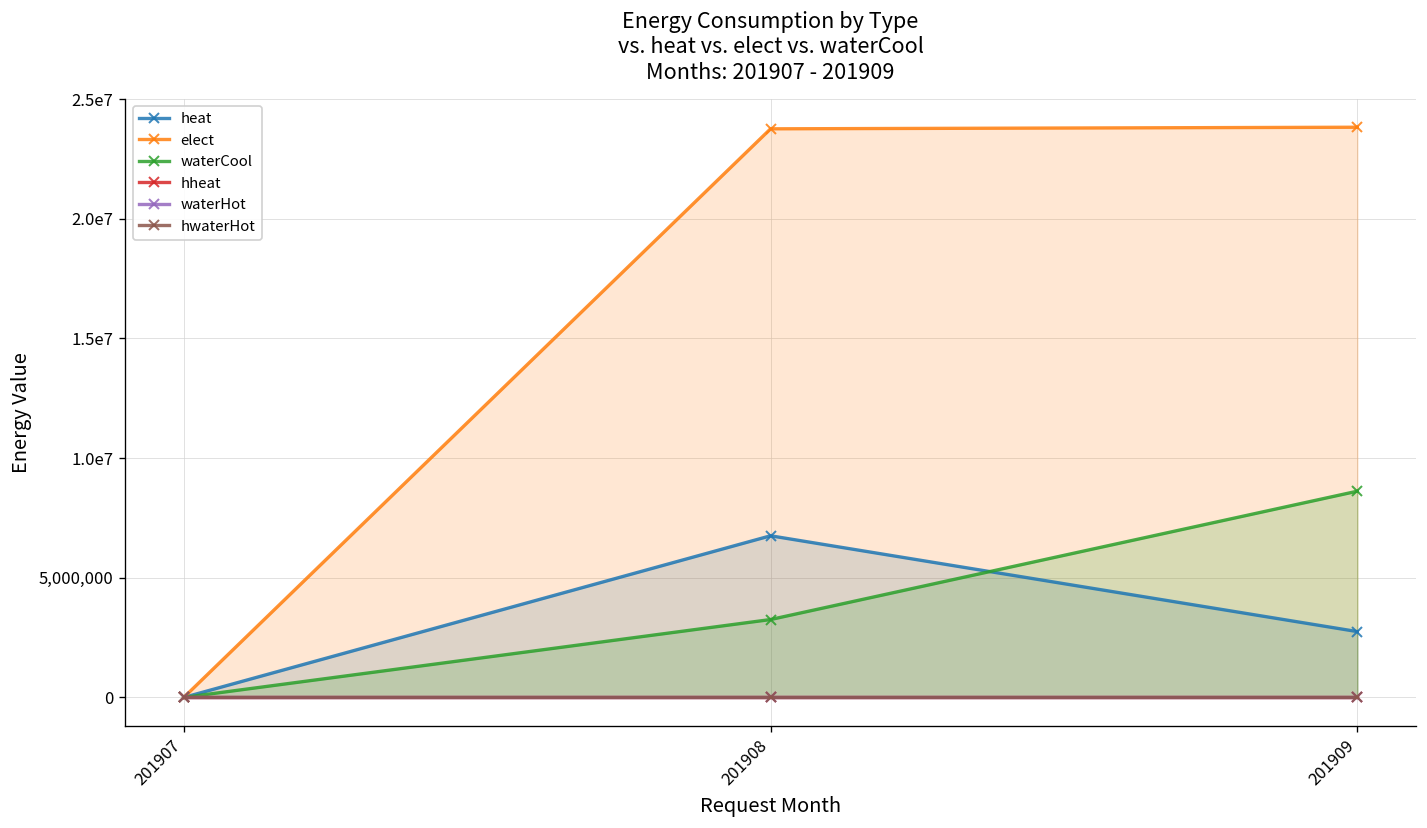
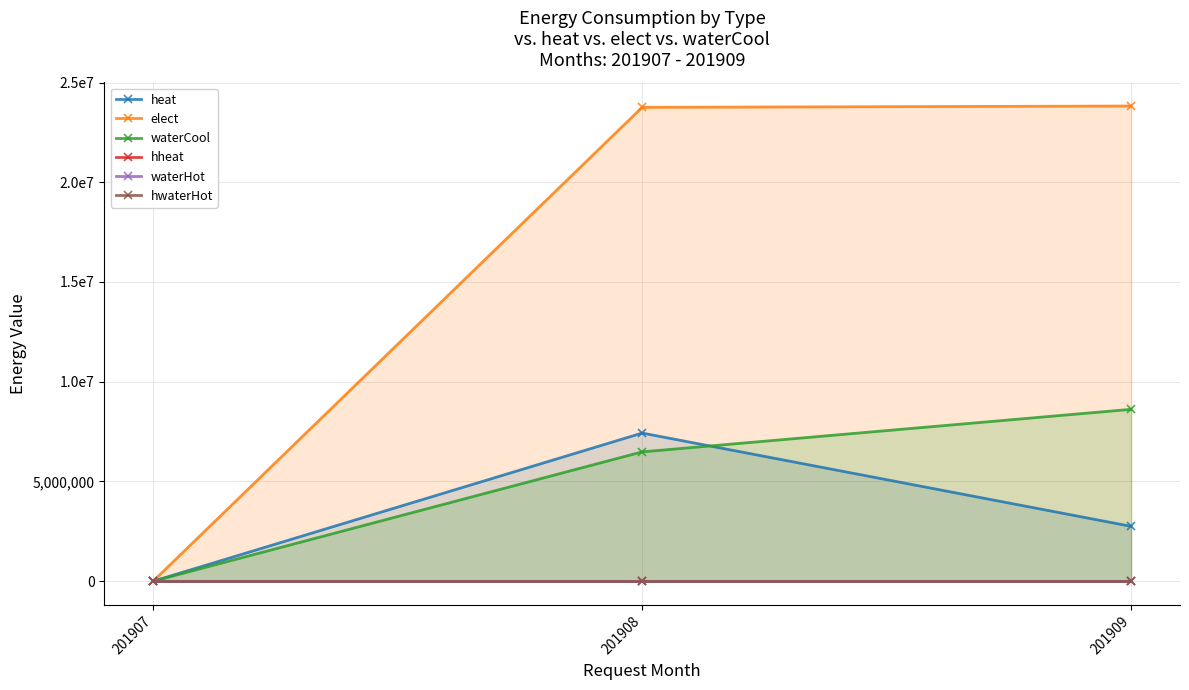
heat, 201908: 6,800,000 -> 7,400,000
waterCool, 201908: 3,300,000 -> 6,500,000
